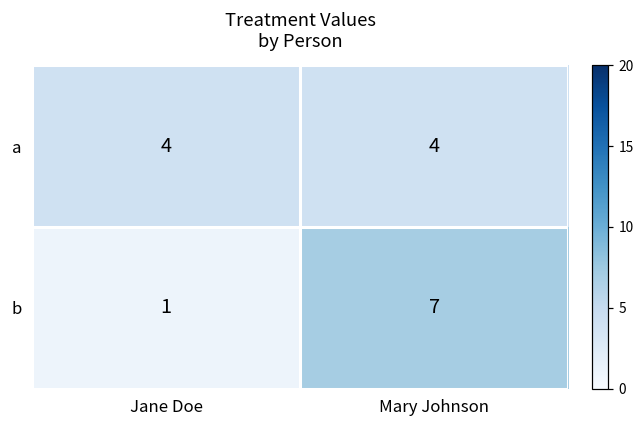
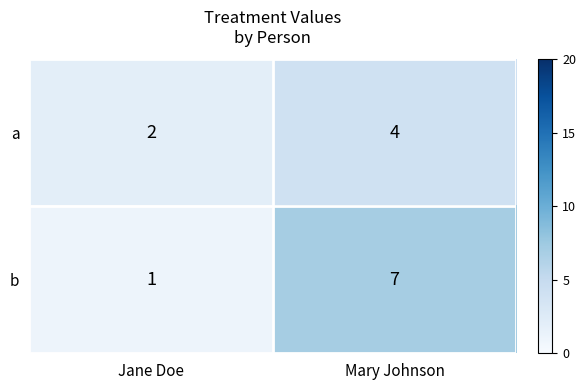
a, Jane Doe: 4 -> 2
